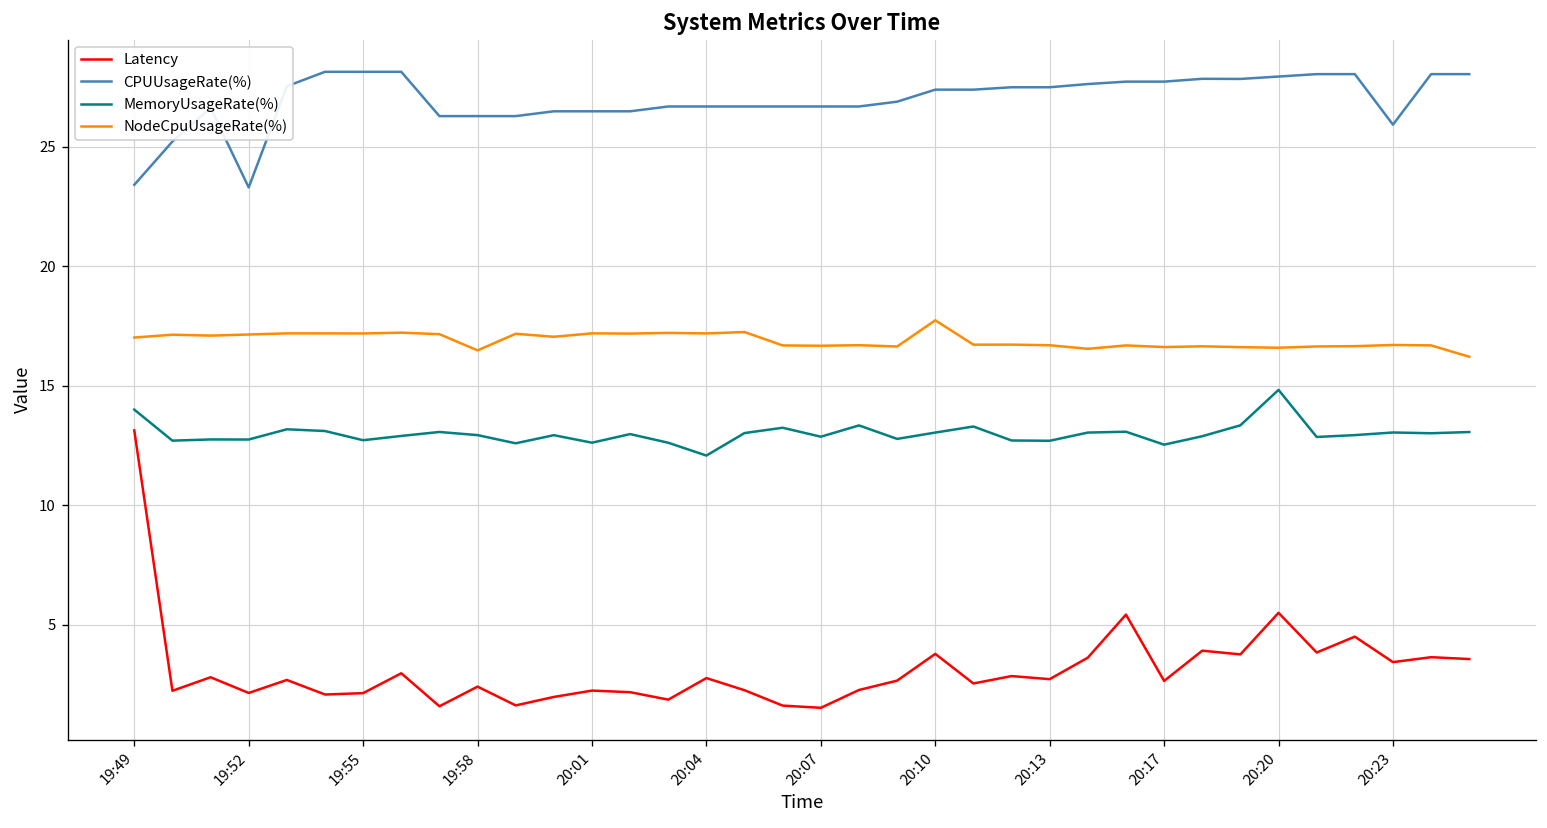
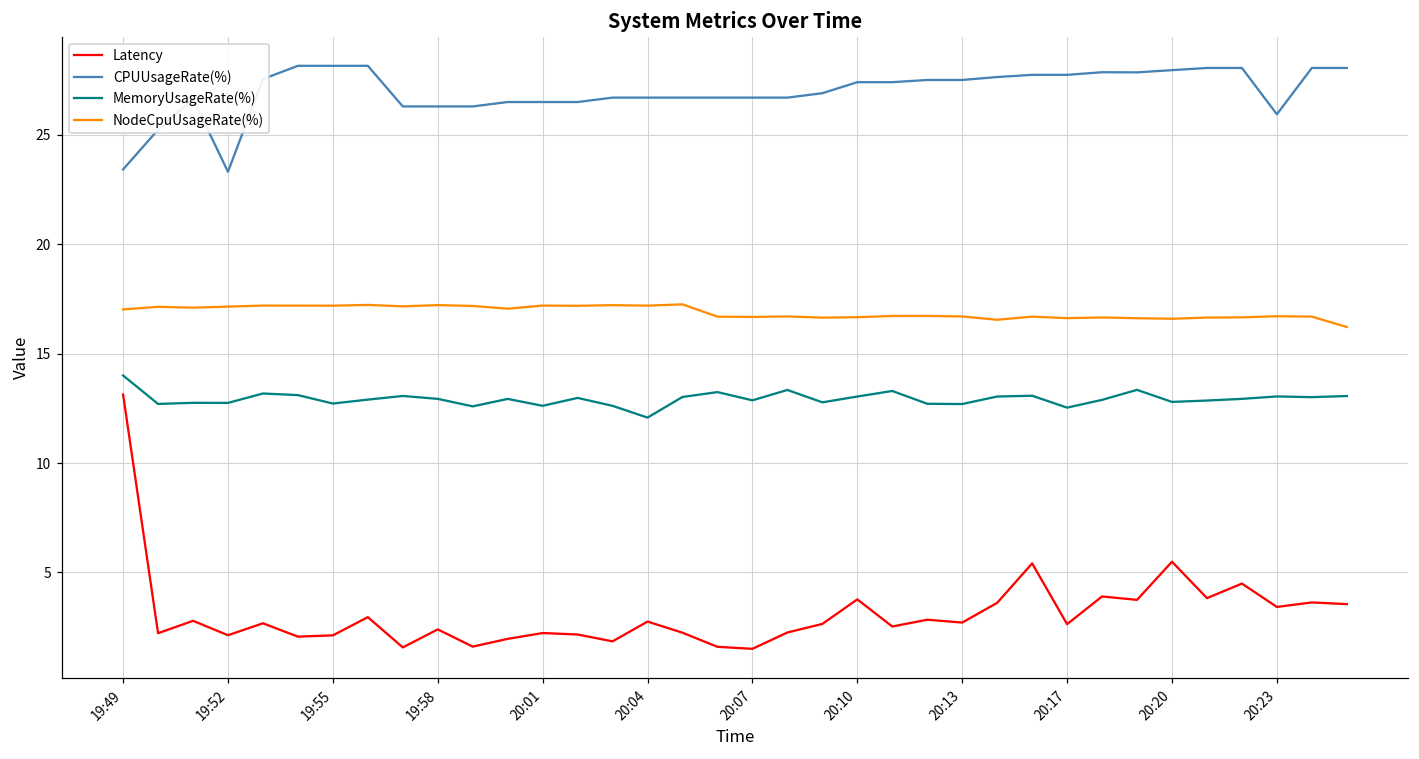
NodeCpuUsageRate(%), 19:58: 16.5 -> 17.2
NodeCpuUsageRate(%), 20:10: 17.7 -> 16.7
MemoryUsageRate(%), 20:20: 14.8 -> 12.8
